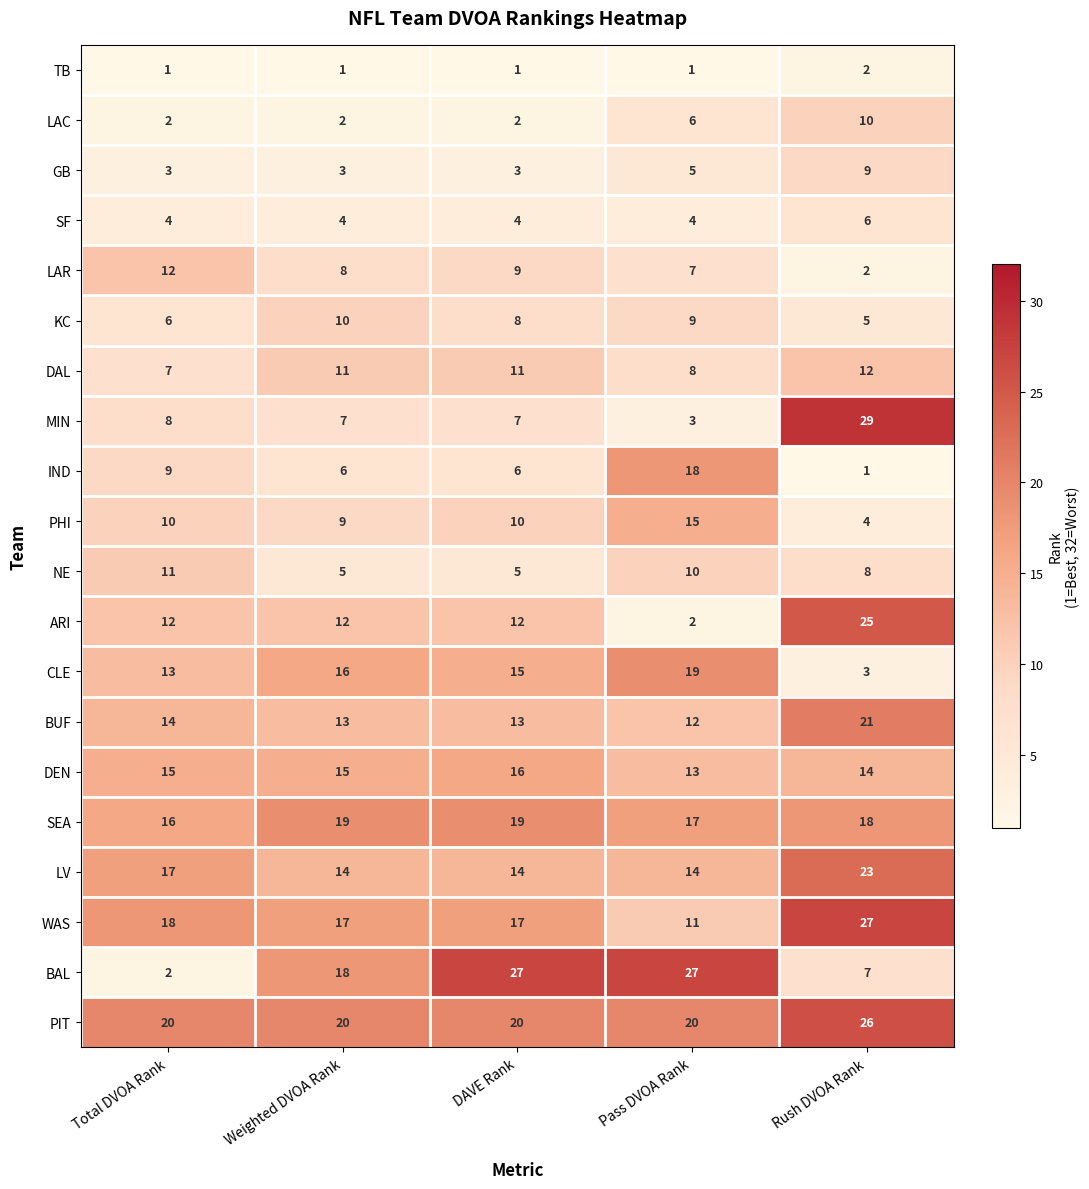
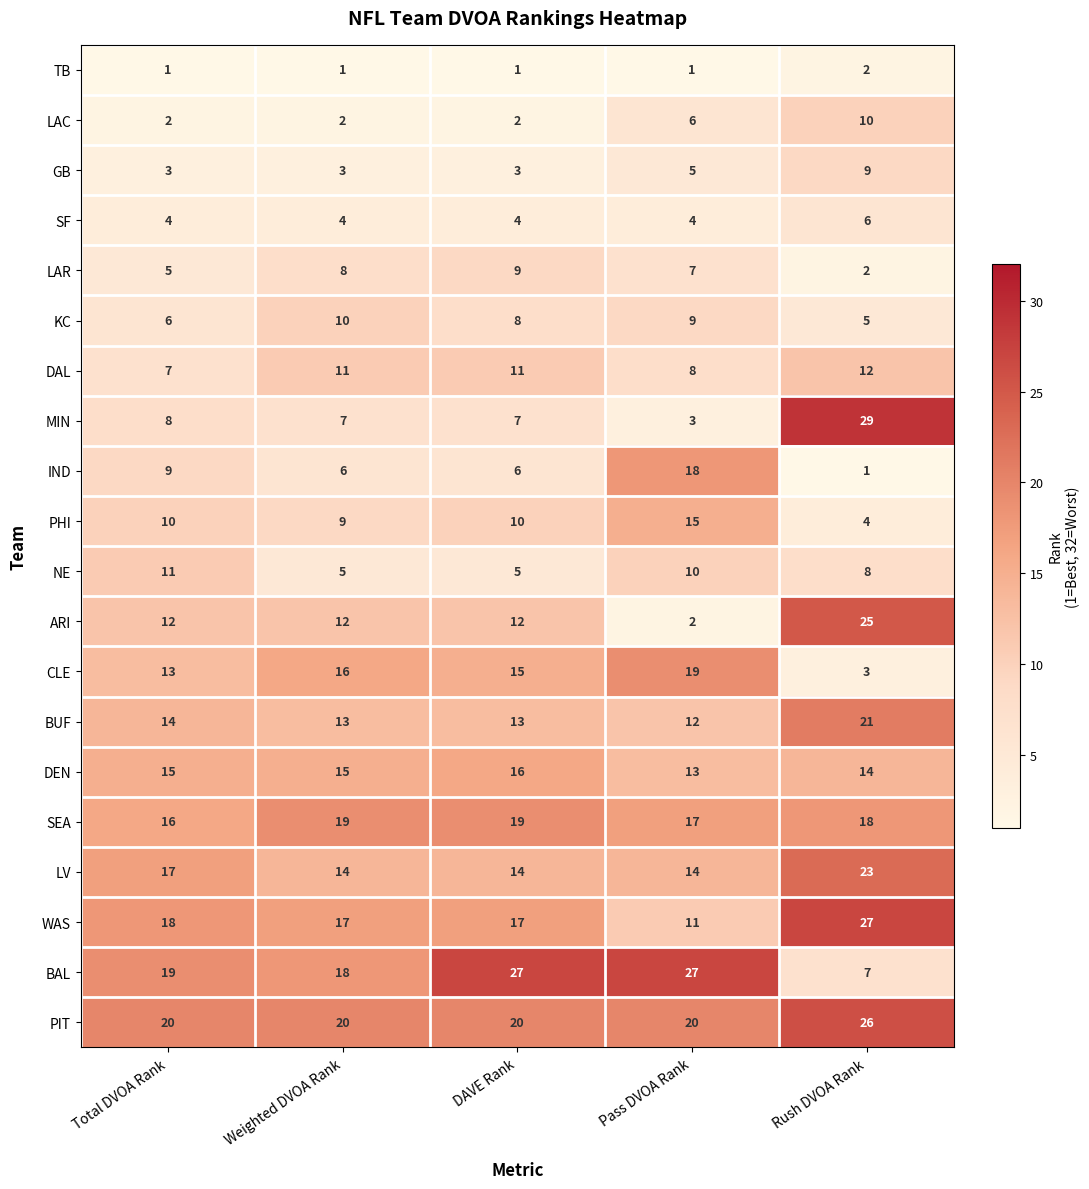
LAR, Total DVOA Rank: 12 -> 5
BAL, Total DVOA Rank: 2 -> 19
